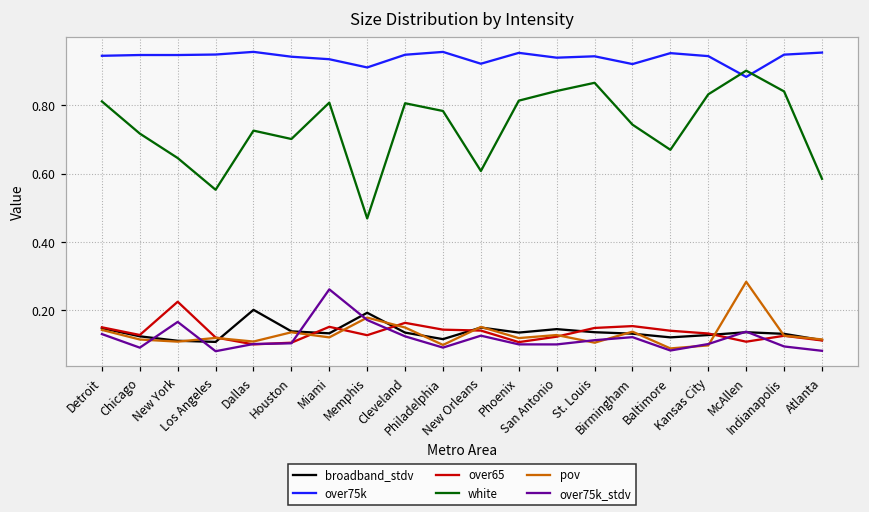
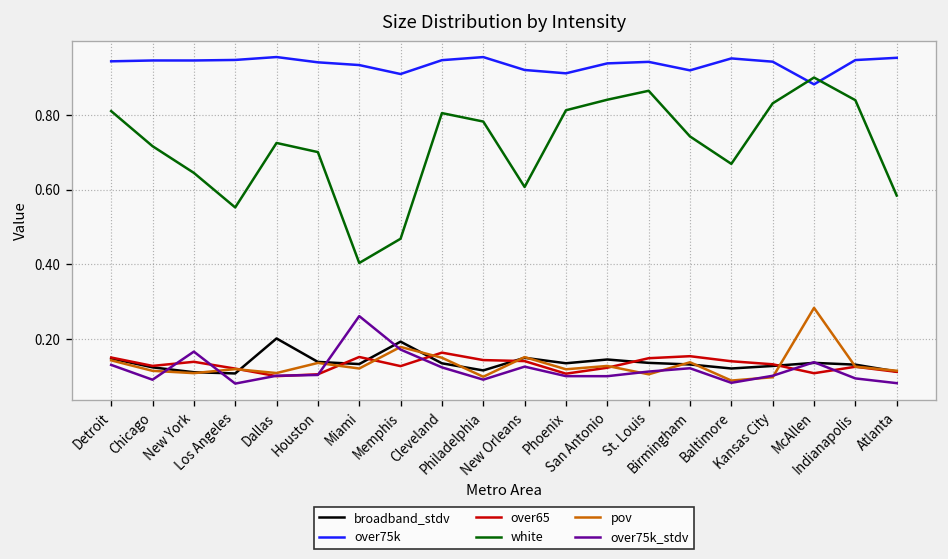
over65, New York: 0.23 -> 0.14
white, Miami: 0.81 -> 0.40
over75k, Phoenix: 0.95 -> 0.91
